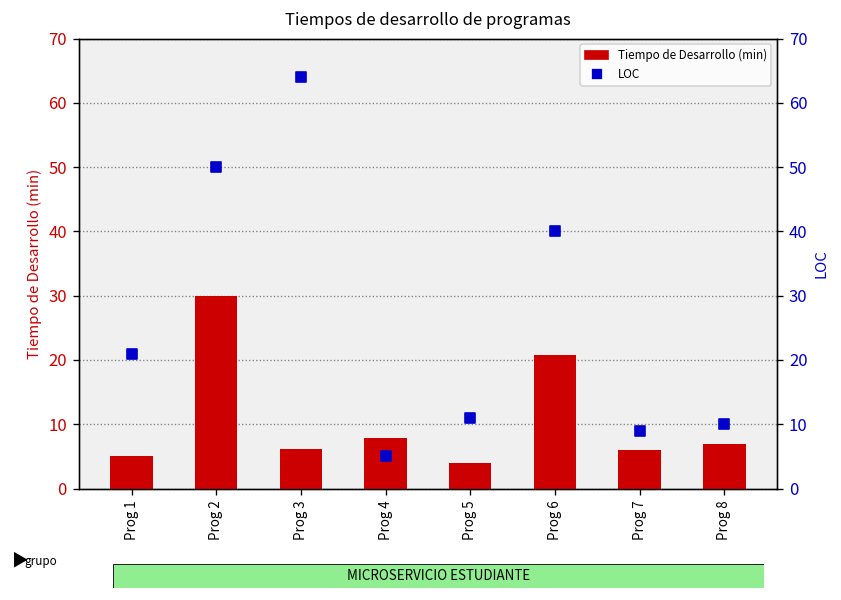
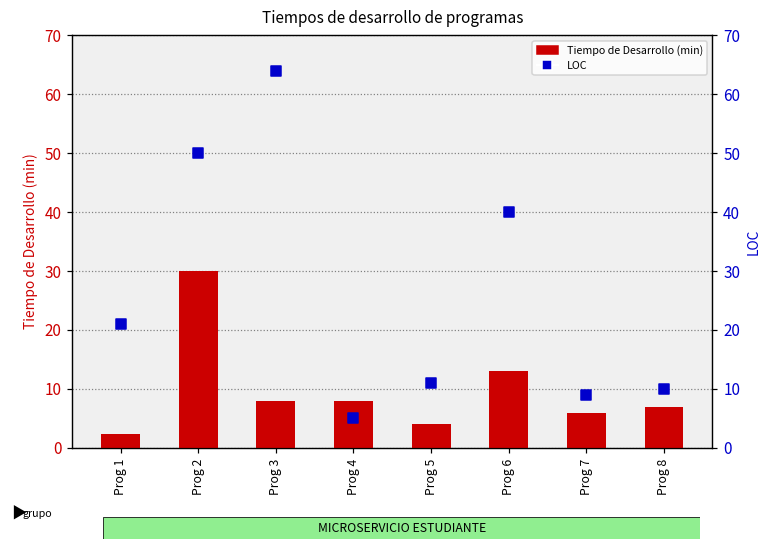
Tiempo de Desarrollo (min), Prog 1: 5 -> 2
Tiempo de Desarrollo (min), Prog 3: 6 -> 8
Tiempo de Desarrollo (min), Prog 6: 21 -> 13
